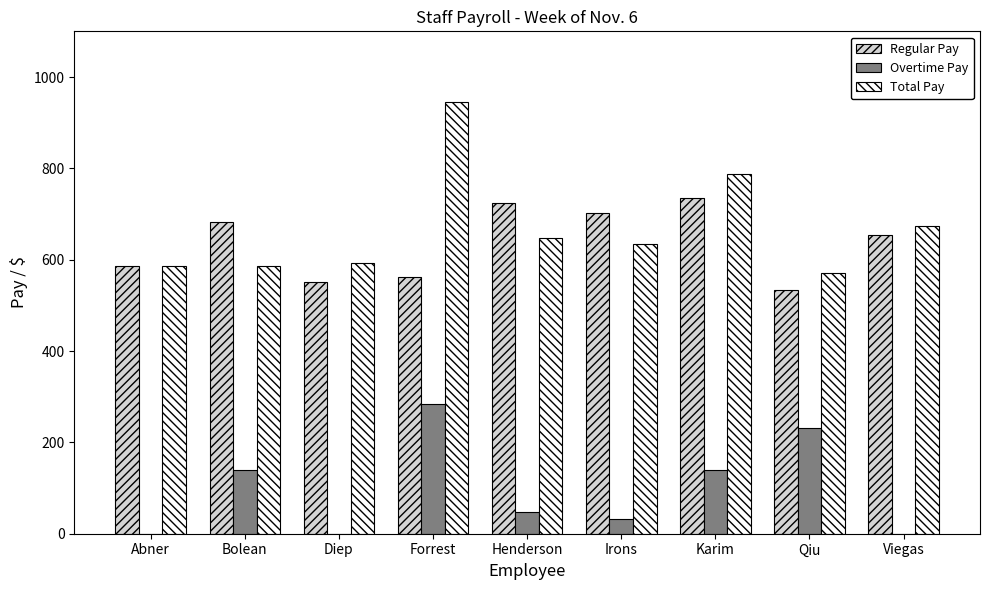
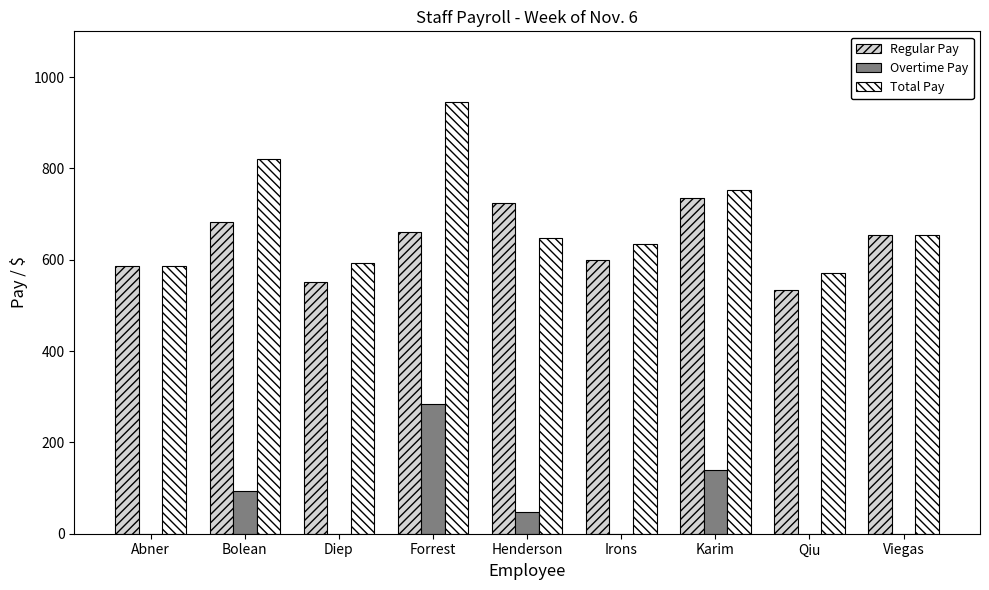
Overtime Pay, Bolean: 140 -> 90
Total Pay, Bolean: 590 -> 820
Regular Pay, Forrest: 560 -> 660
Regular Pay, Irons: 700 -> 600
Overtime Pay, Irons: 30 -> 0
Total Pay, Karim: 790 -> 750
Overtime Pay, Qiu: 230 -> 0
Total Pay, Viegas: 670 -> 650
